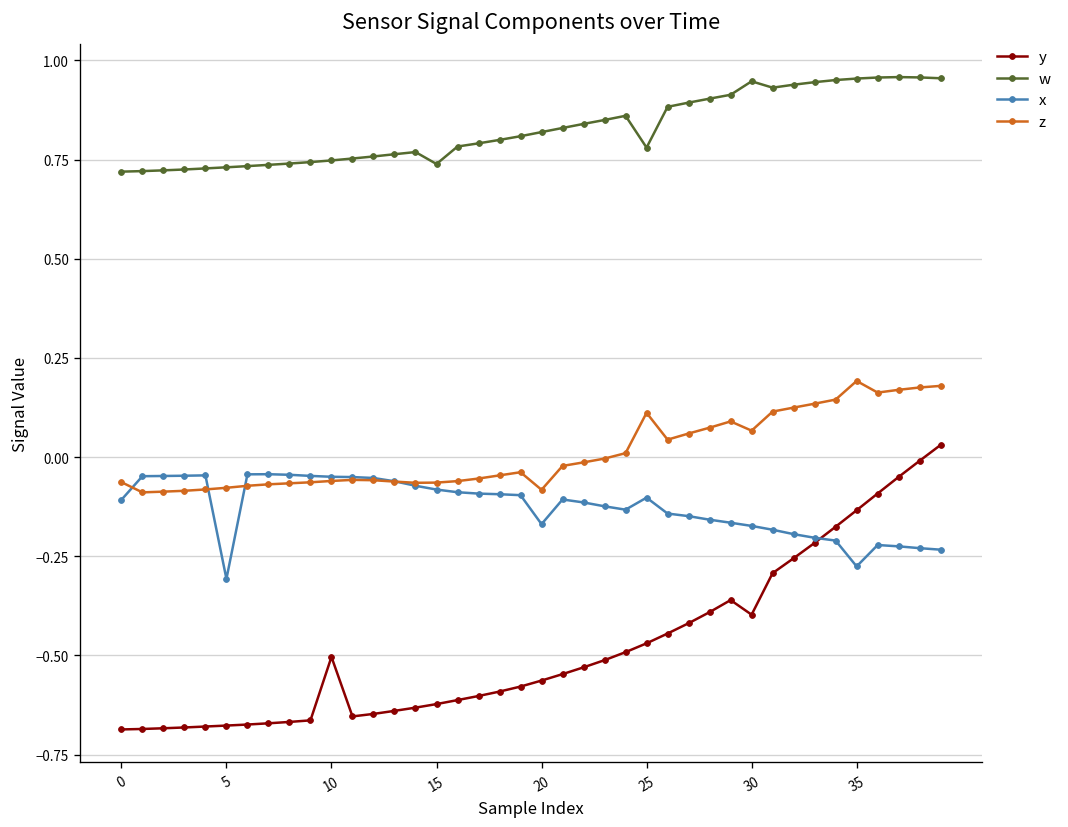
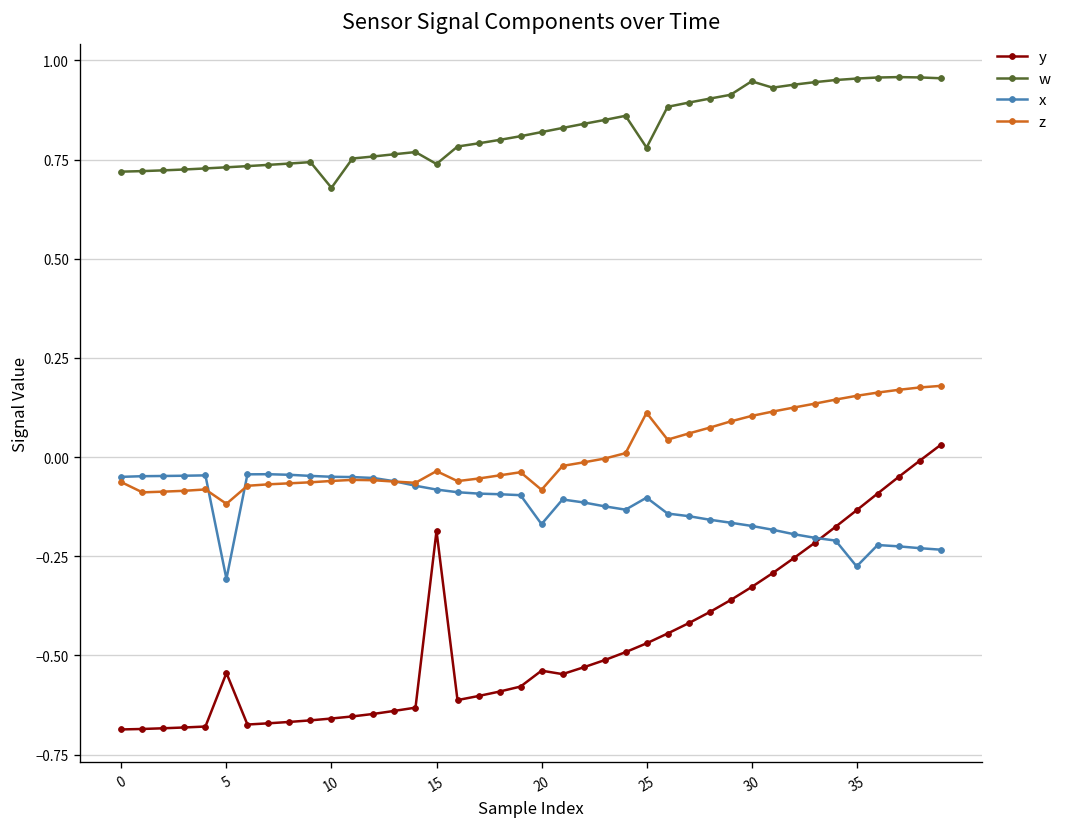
x, 0: -0.11 -> -0.05
y, 5: -0.68 -> -0.54
z, 5: -0.08 -> -0.12
y, 10: -0.50 -> -0.66
w, 10: 0.75 -> 0.68
y, 15: -0.62 -> -0.19
z, 15: -0.06 -> -0.04
y, 20: -0.56 -> -0.54
y, 30: -0.40 -> -0.33
z, 30: 0.07 -> 0.10
z, 35: 0.19 -> 0.15
